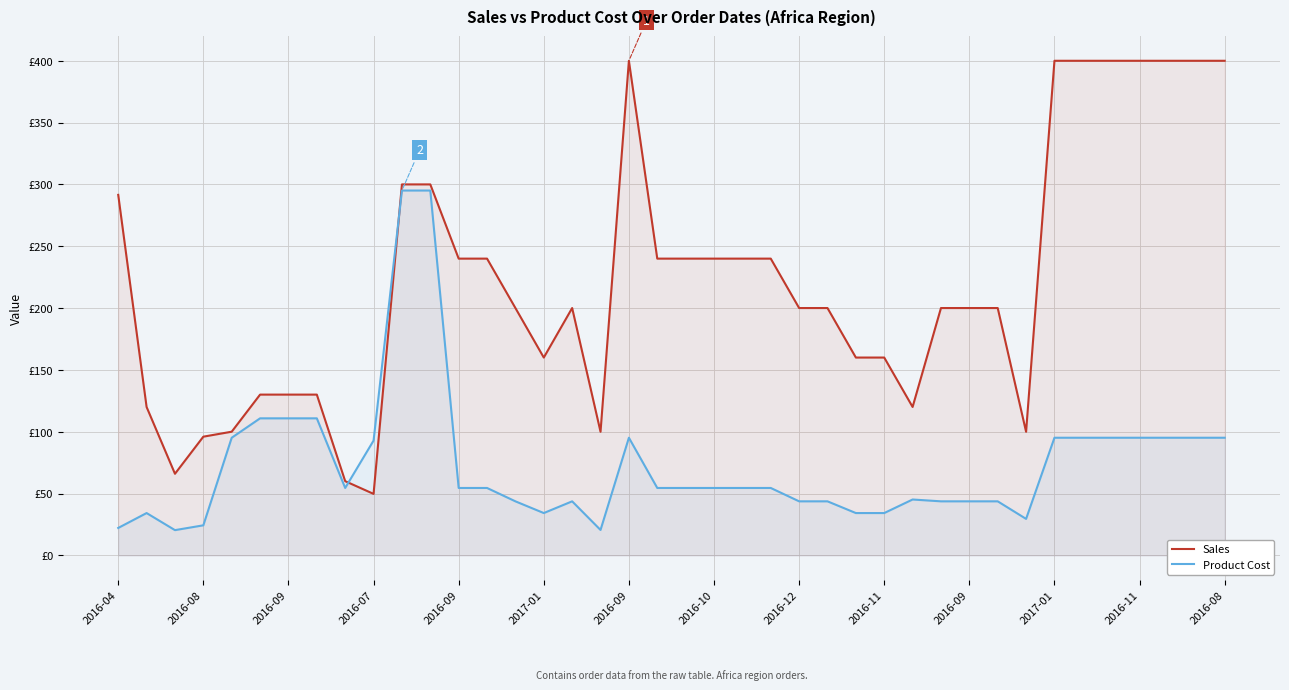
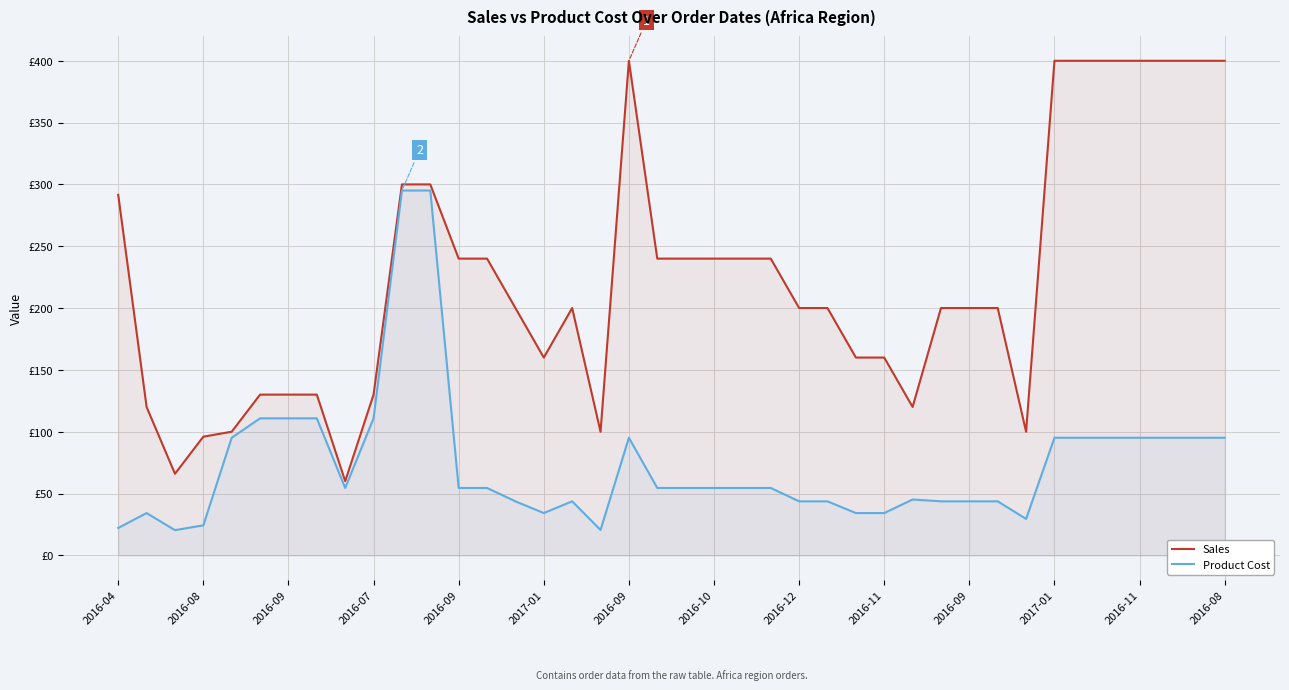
Sales, 2016-07: £50 -> £130
Product Cost, 2016-07: £93 -> £111
